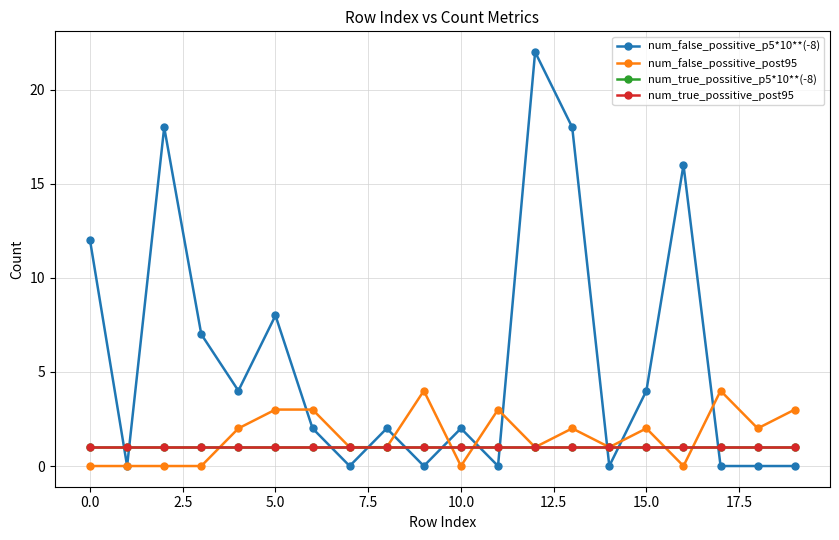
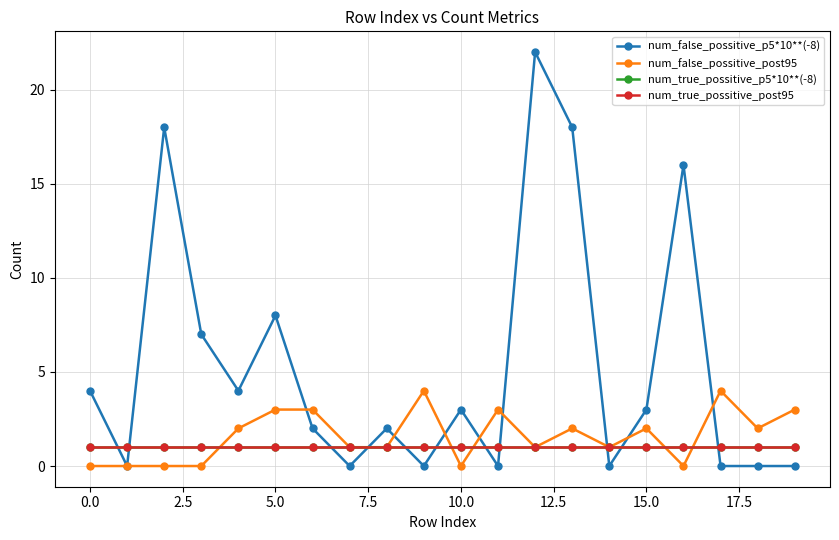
num_false_possitive_p5*10**(-8), 0.0: 12 -> 4
num_false_possitive_p5*10**(-8), 10.0: 2 -> 3
num_false_possitive_p5*10**(-8), 15.0: 4 -> 3
